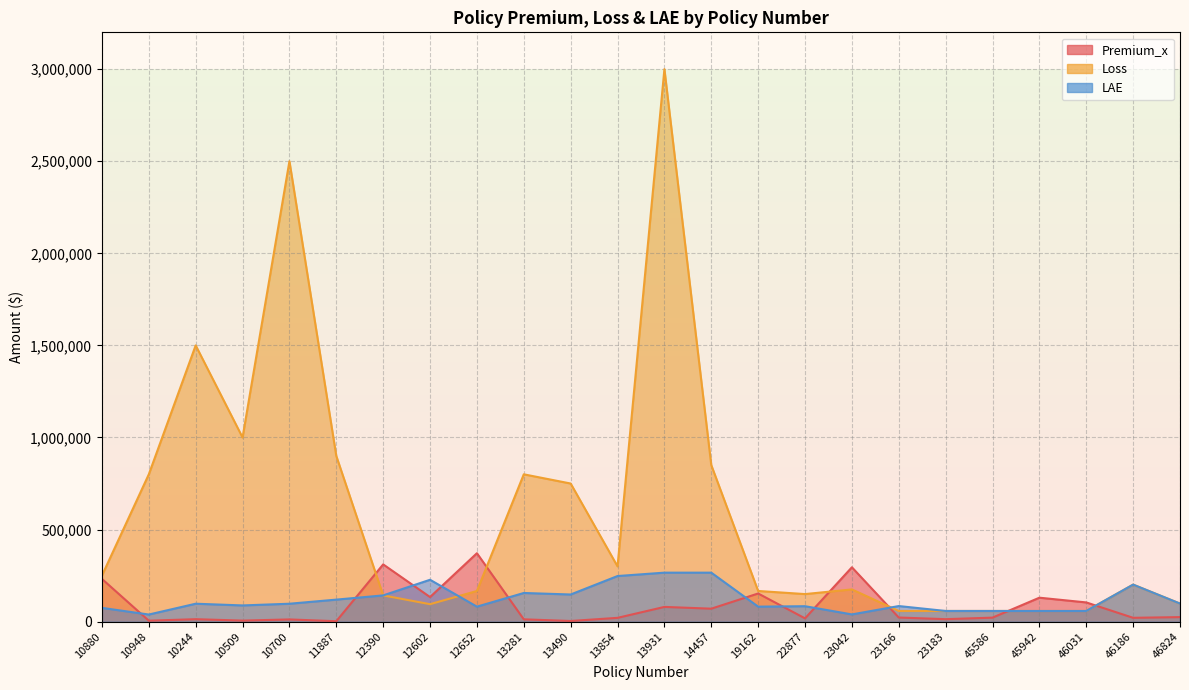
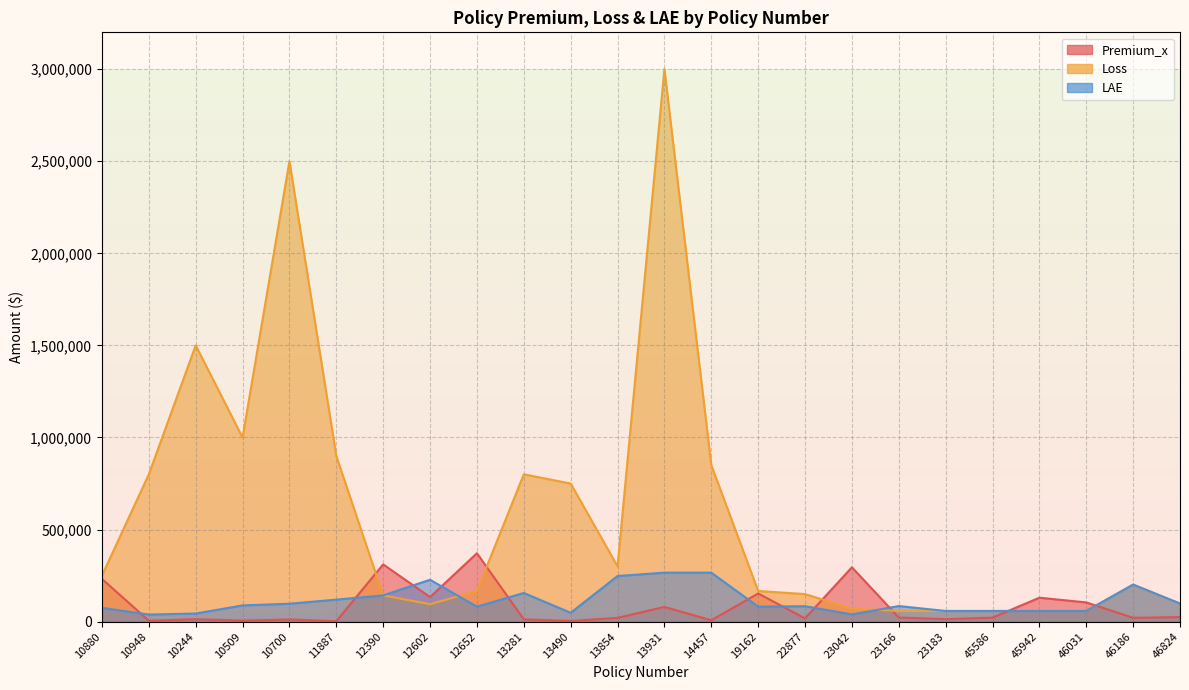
LAE, 10244: 100,000 -> 40,000
LAE, 13490: 150,000 -> 50,000
Premium_x, 14457: 70,000 -> 10,000
Loss, 23042: 180,000 -> 70,000
